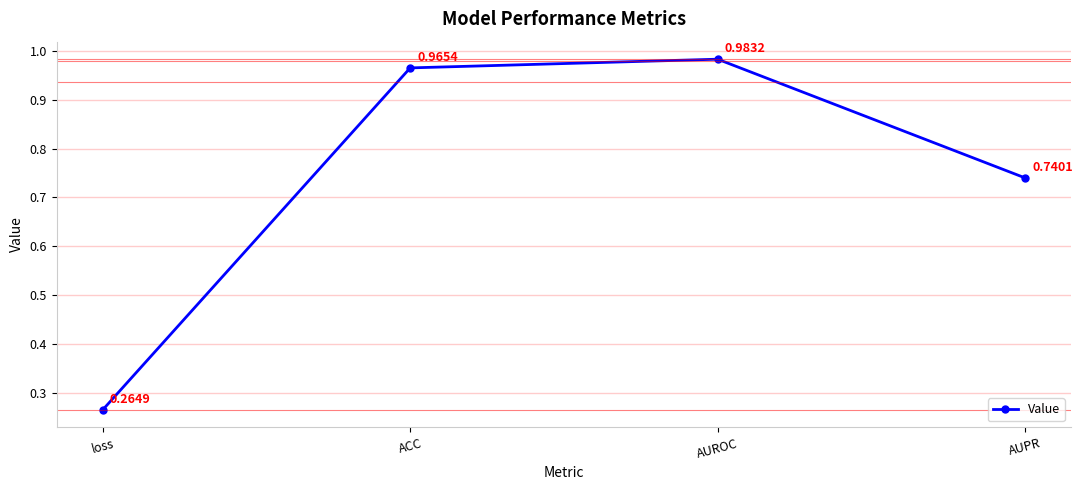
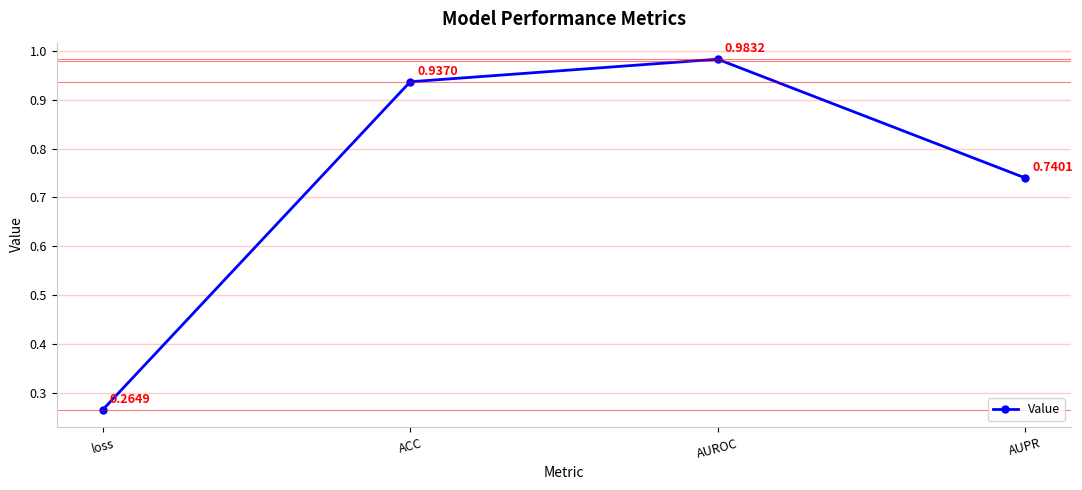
ACC: 0.9654 -> 0.9370
